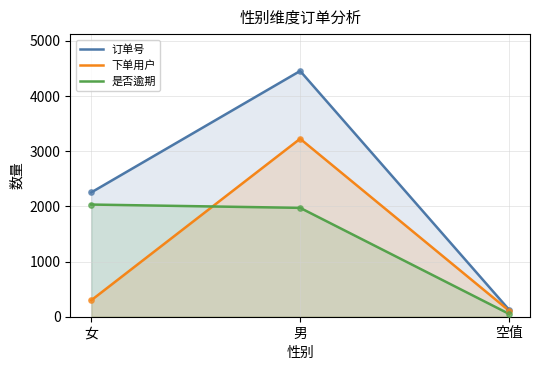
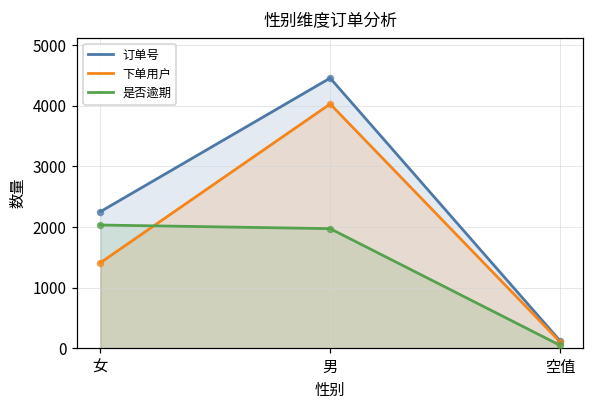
下单用户, 女: 300 -> 1400
下单用户, 男: 3200 -> 4000
